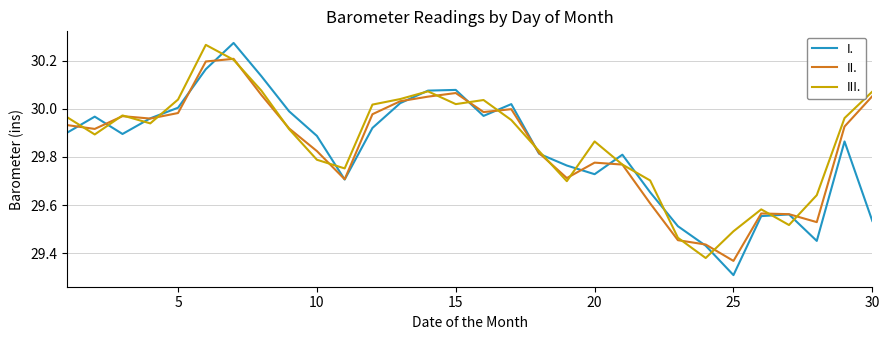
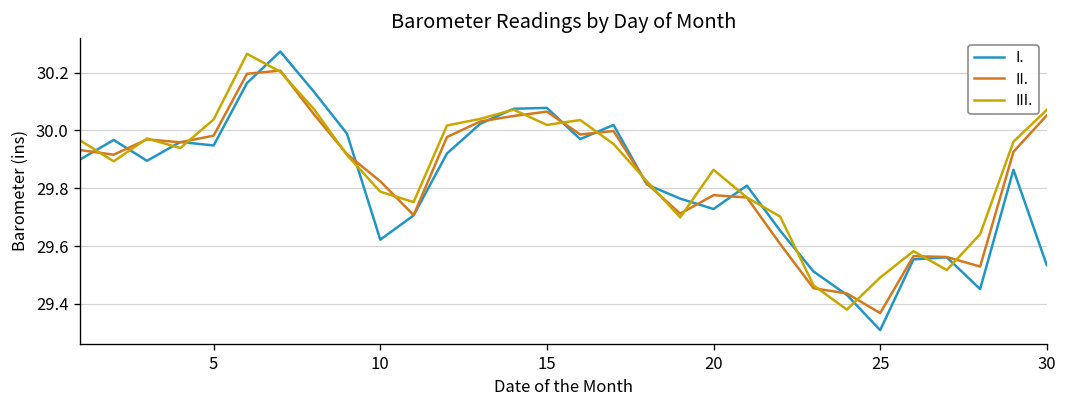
I., 5: 30.00 -> 29.95
I., 10: 29.89 -> 29.62
